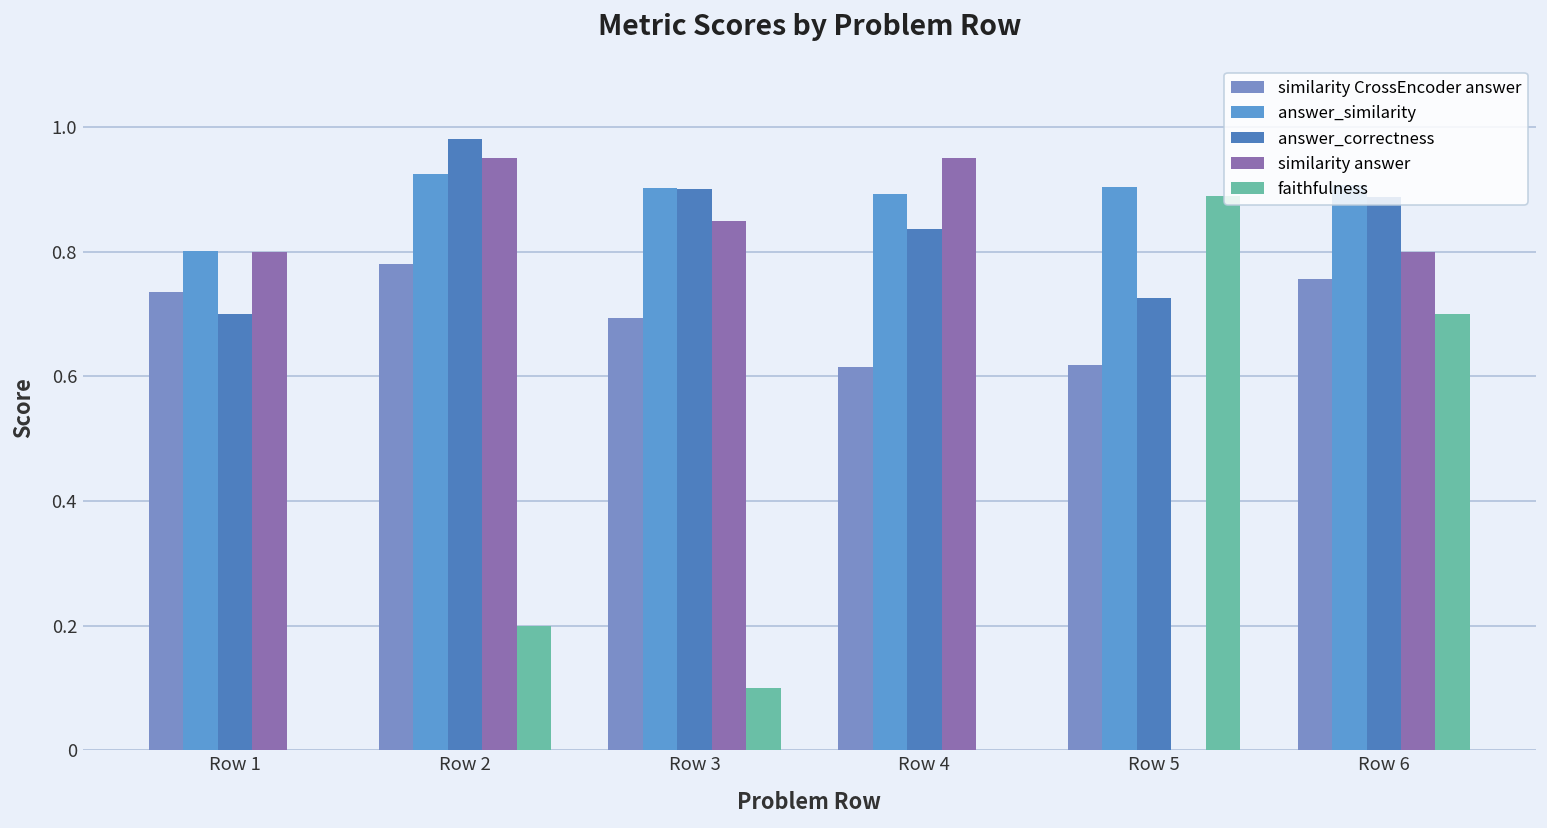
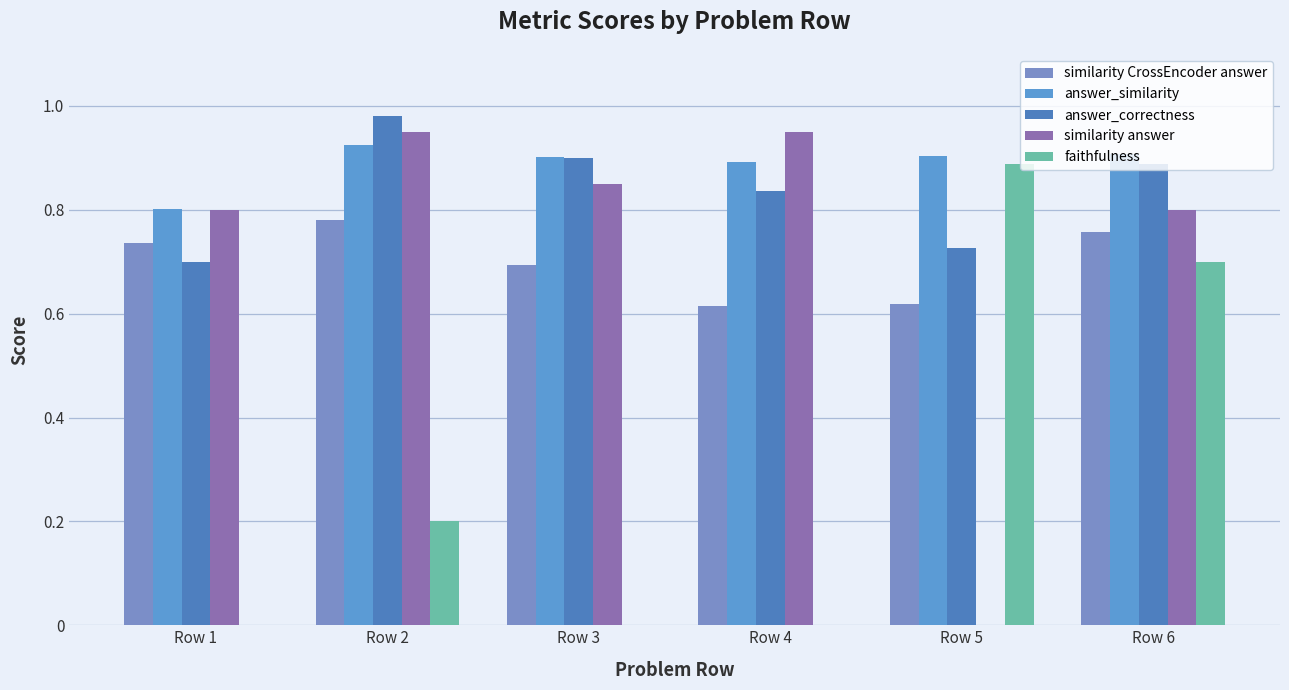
faithfulness, Row 3: 0.1 -> 0.0
